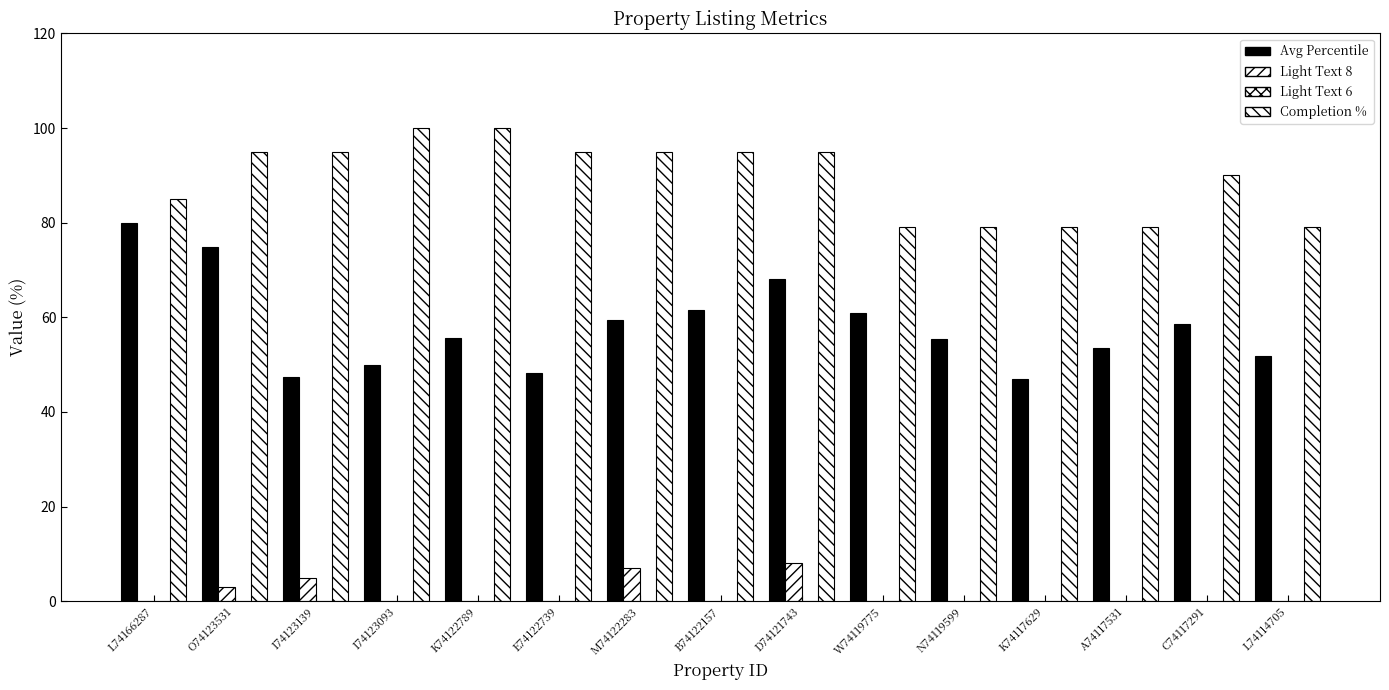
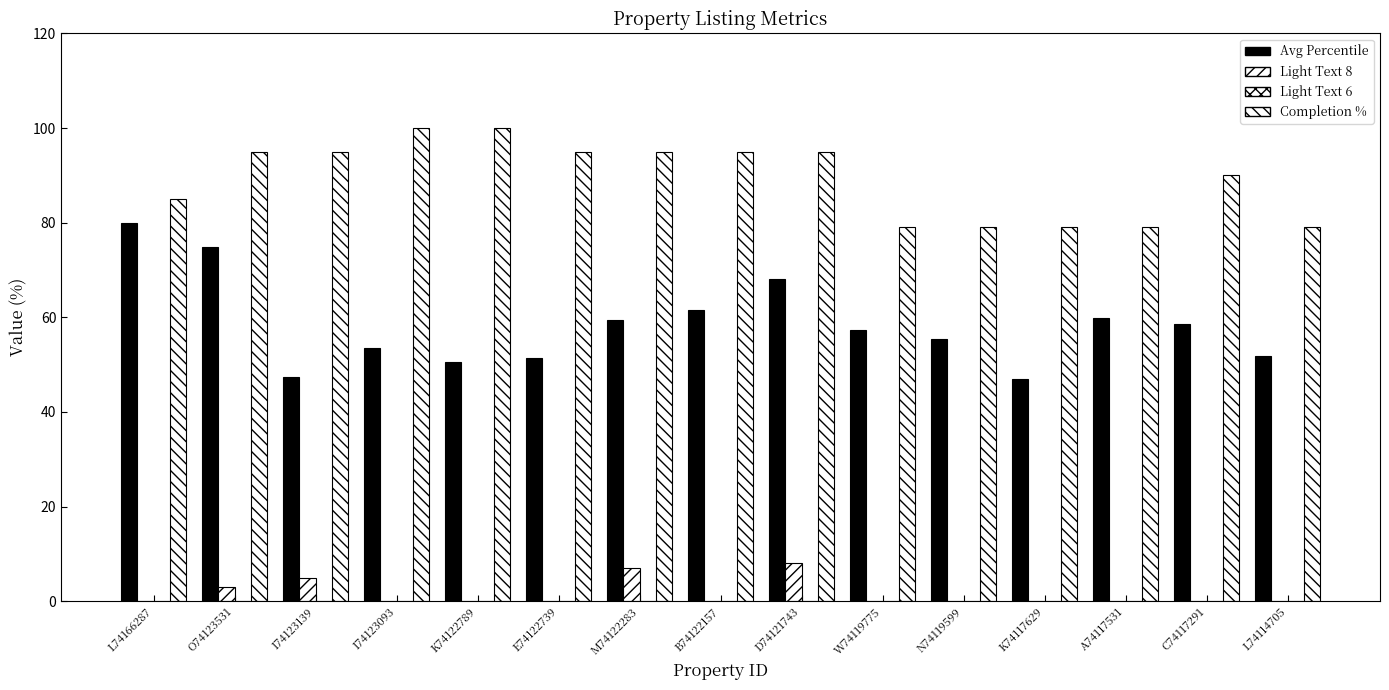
Avg Percentile, I74123093: 50 -> 54
Avg Percentile, K74122789: 56 -> 51
Avg Percentile, E74122739: 48 -> 51
Avg Percentile, W74119775: 61 -> 57
Avg Percentile, A74117531: 54 -> 60
